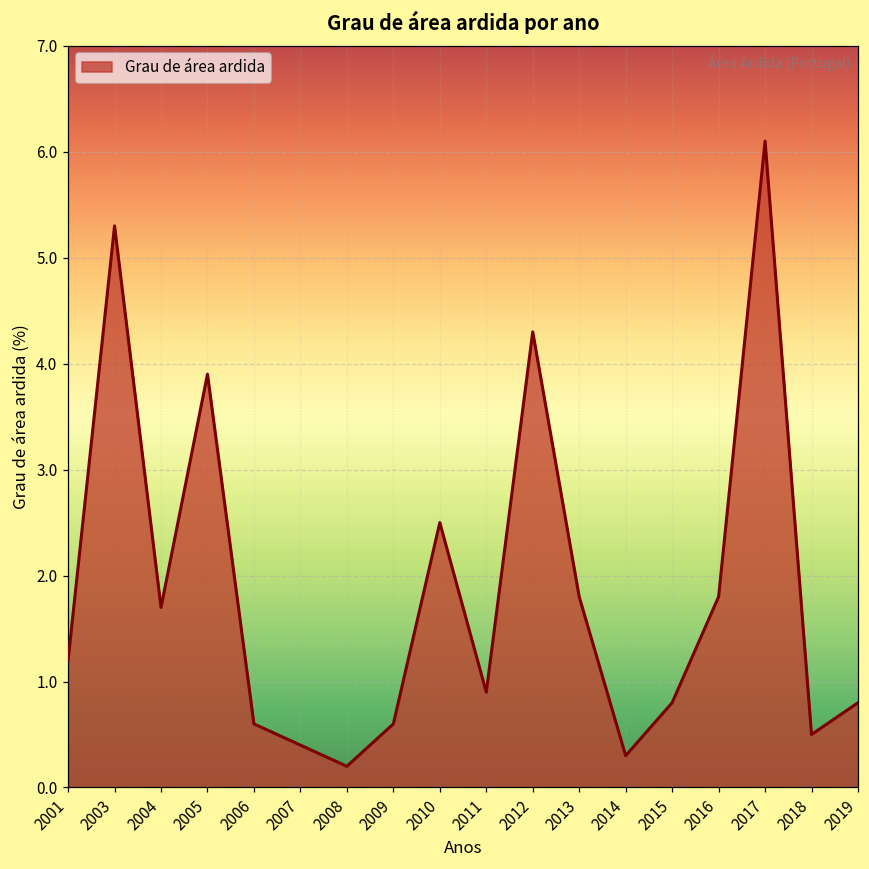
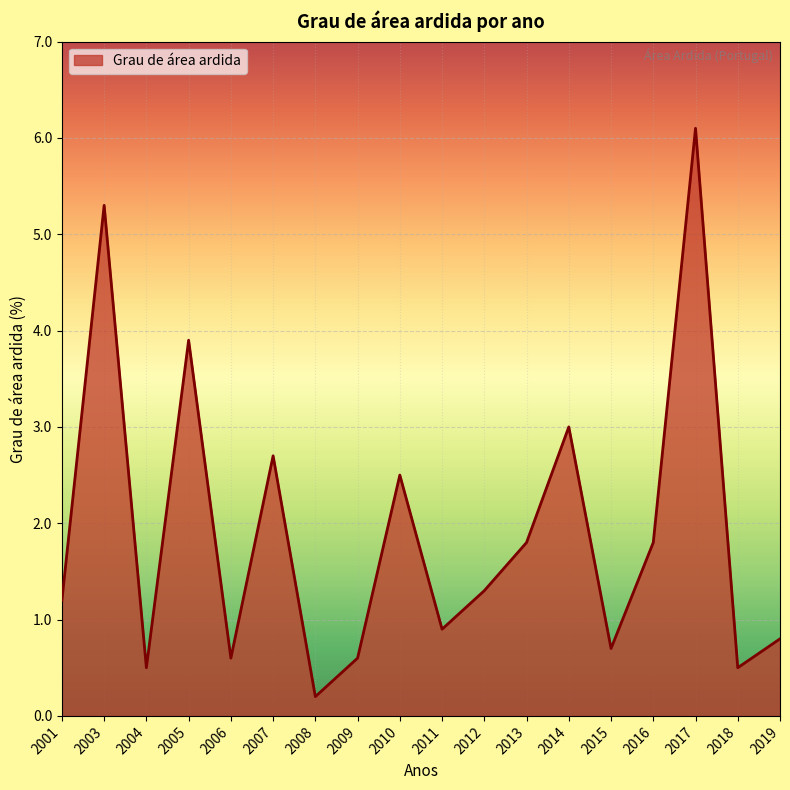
2004: 1.7 -> 0.5
2007: 0.4 -> 2.7
2012: 4.3 -> 1.3
2014: 0.3 -> 3.0
2015: 0.8 -> 0.7
